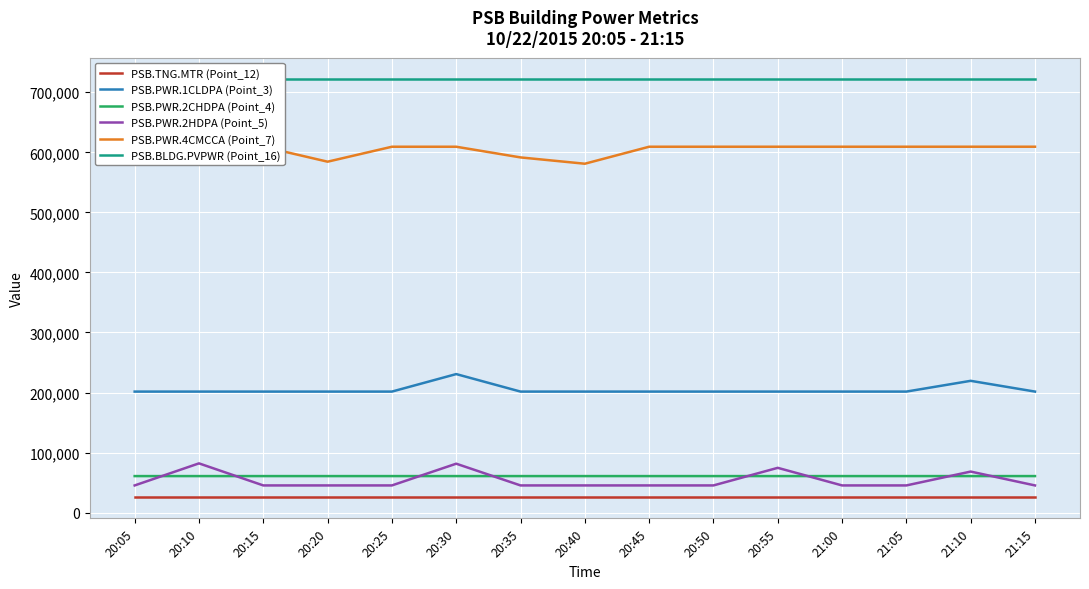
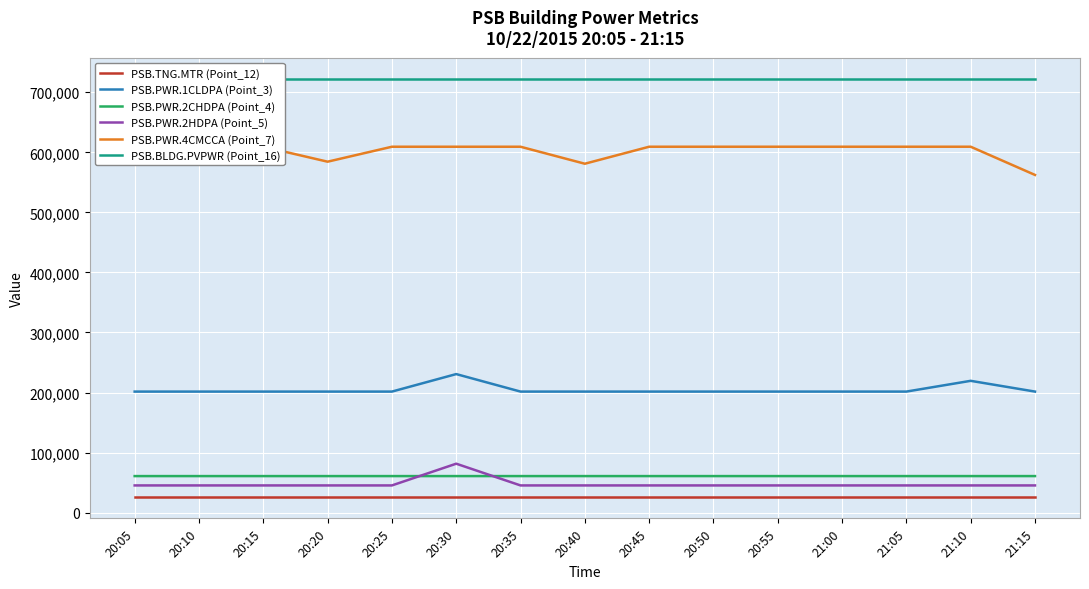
PSB.PWR.2HDPA (Point_5), 20:10: 80,000 -> 50,000
PSB.PWR.4CMCCA (Point_7), 20:35: 590,000 -> 610,000
PSB.PWR.2HDPA (Point_5), 20:55: 70,000 -> 50,000
PSB.PWR.2HDPA (Point_5), 21:10: 70,000 -> 50,000
PSB.PWR.4CMCCA (Point_7), 21:15: 610,000 -> 560,000
